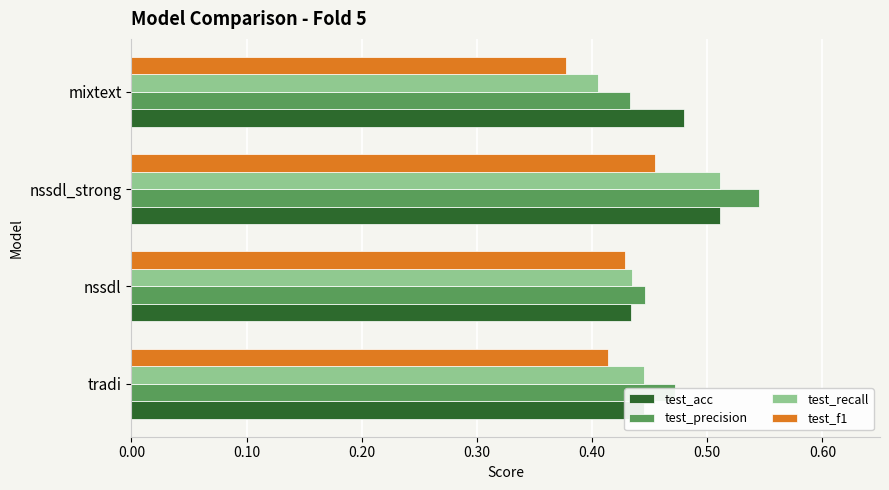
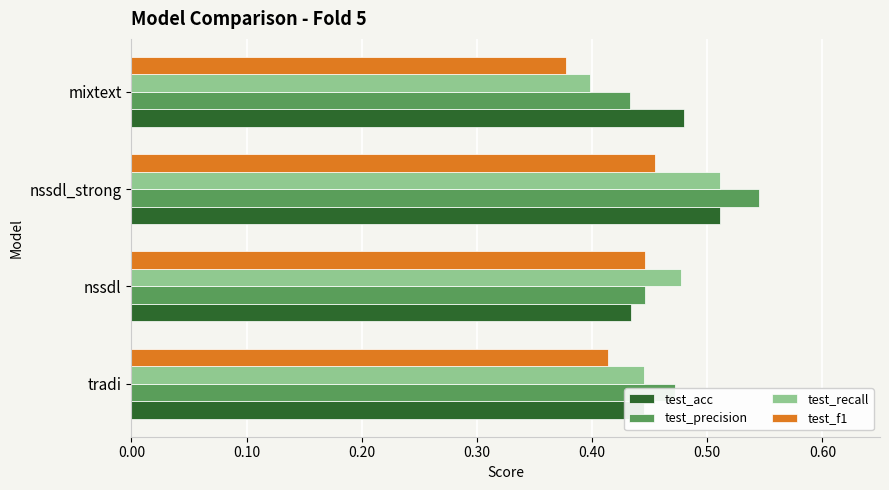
test_recall, mixtext: 0.405 -> 0.398
test_f1, nssdl: 0.428 -> 0.446
test_recall, nssdl: 0.435 -> 0.477
